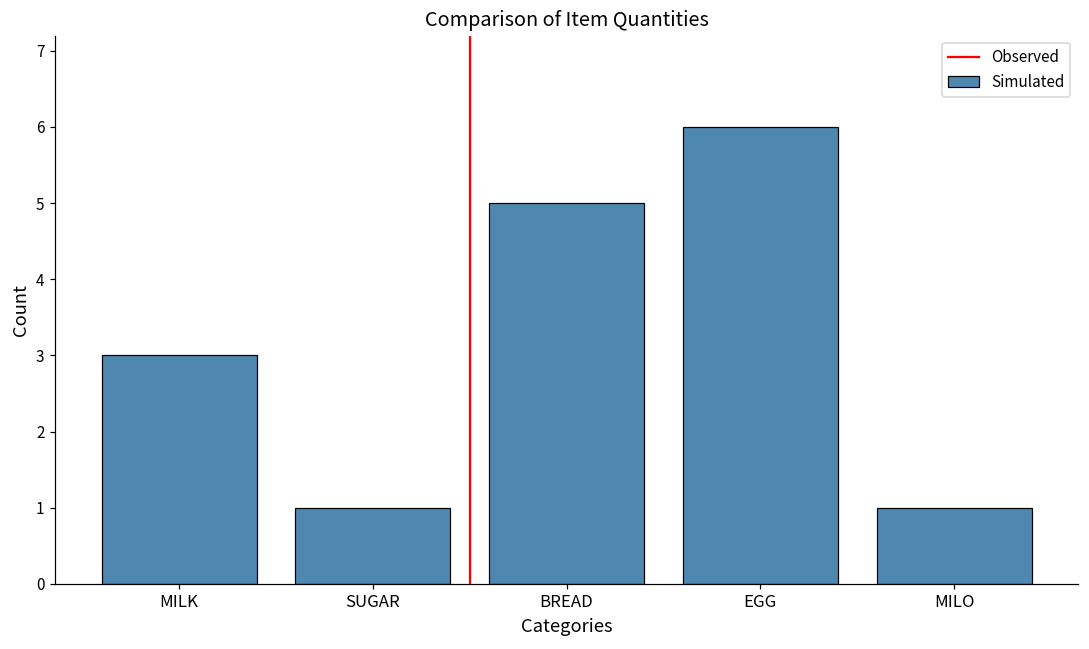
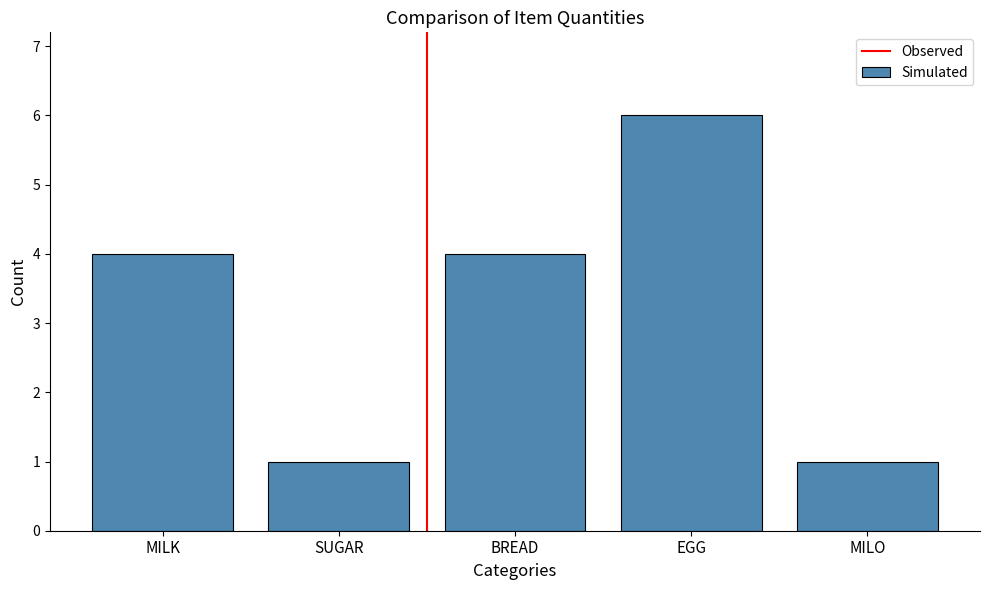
MILK: 3 -> 4
BREAD: 5 -> 4
